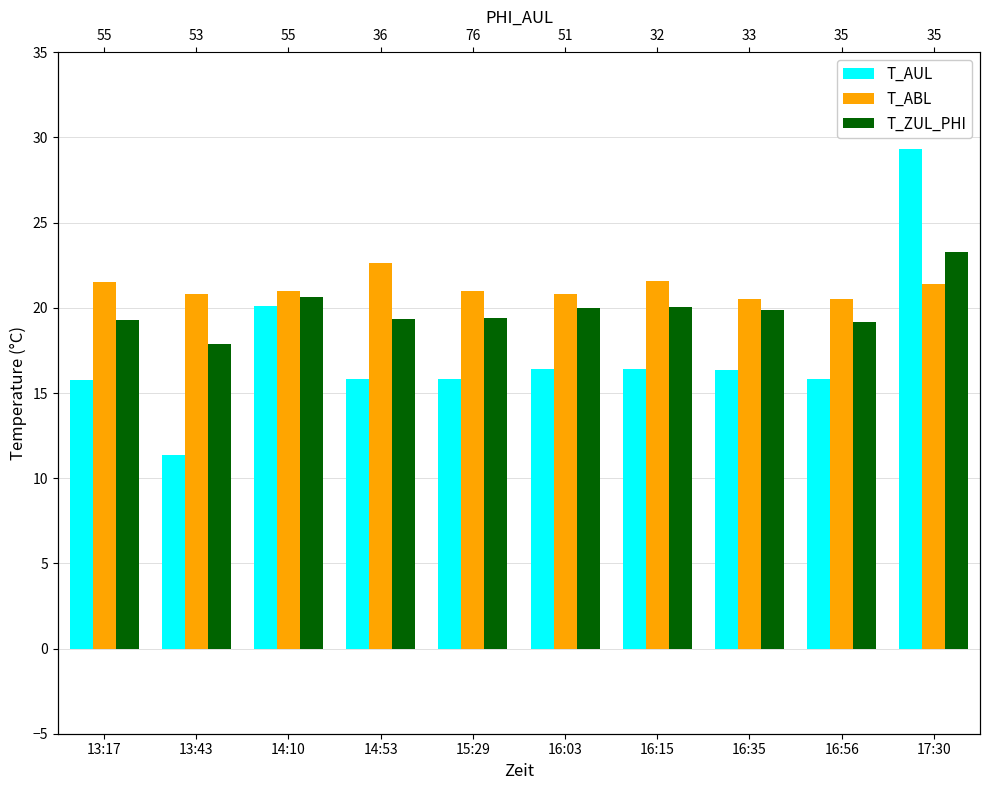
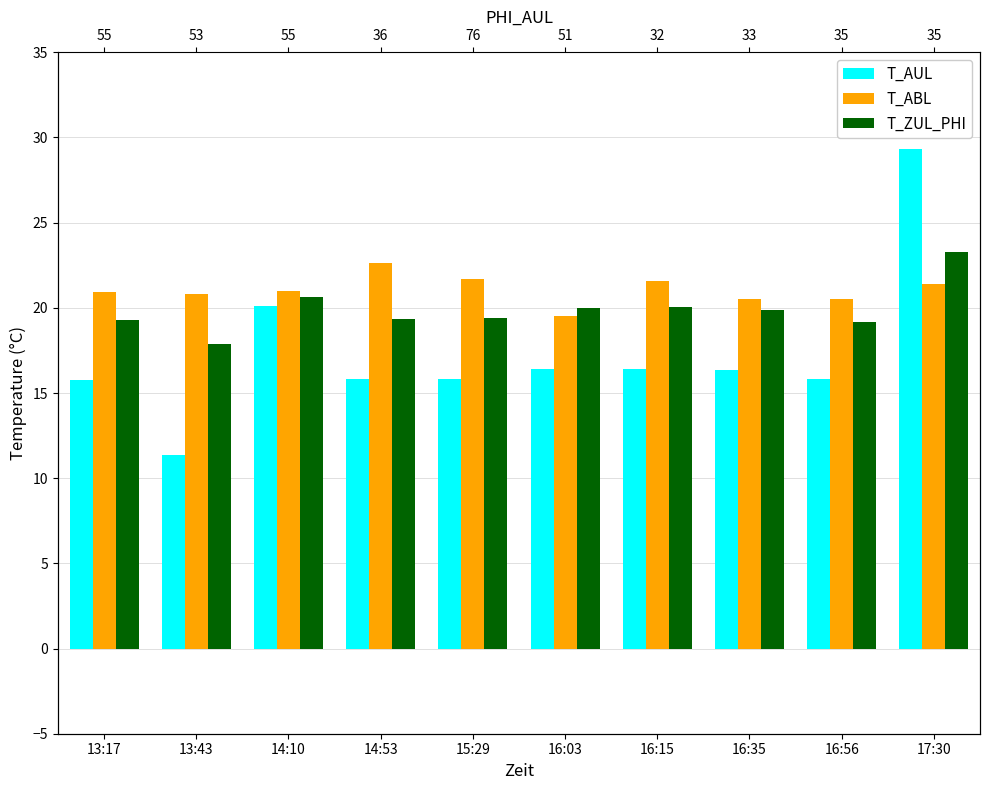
T_ABL, 13:17: 21.5 -> 20.9
T_ABL, 15:29: 21.0 -> 21.7
T_ABL, 16:03: 20.8 -> 19.5
